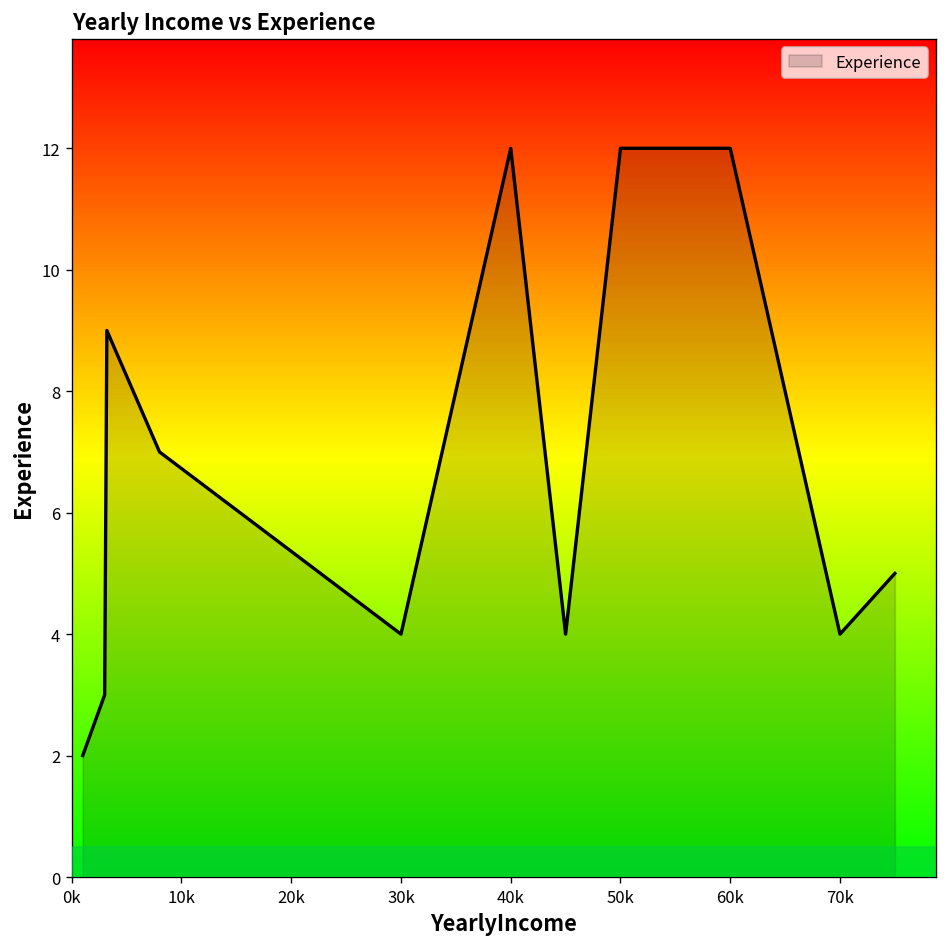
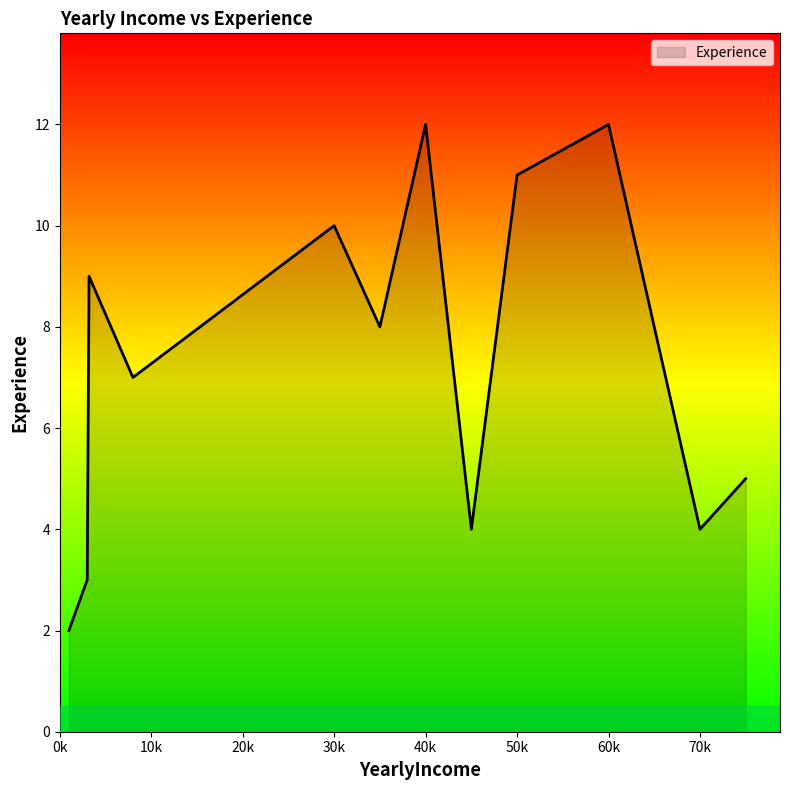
30k: 4 -> 10
50k: 12 -> 11
